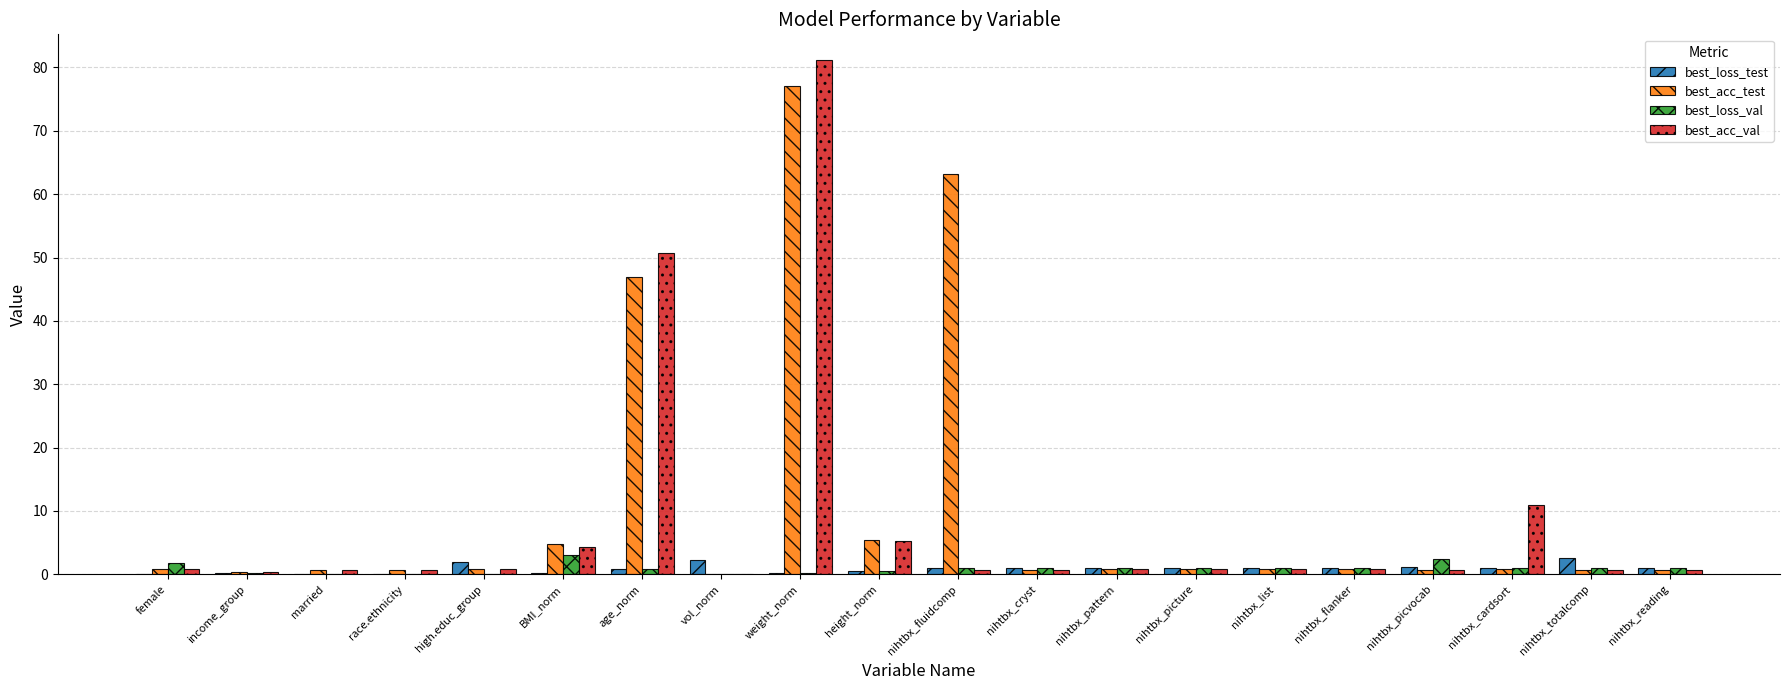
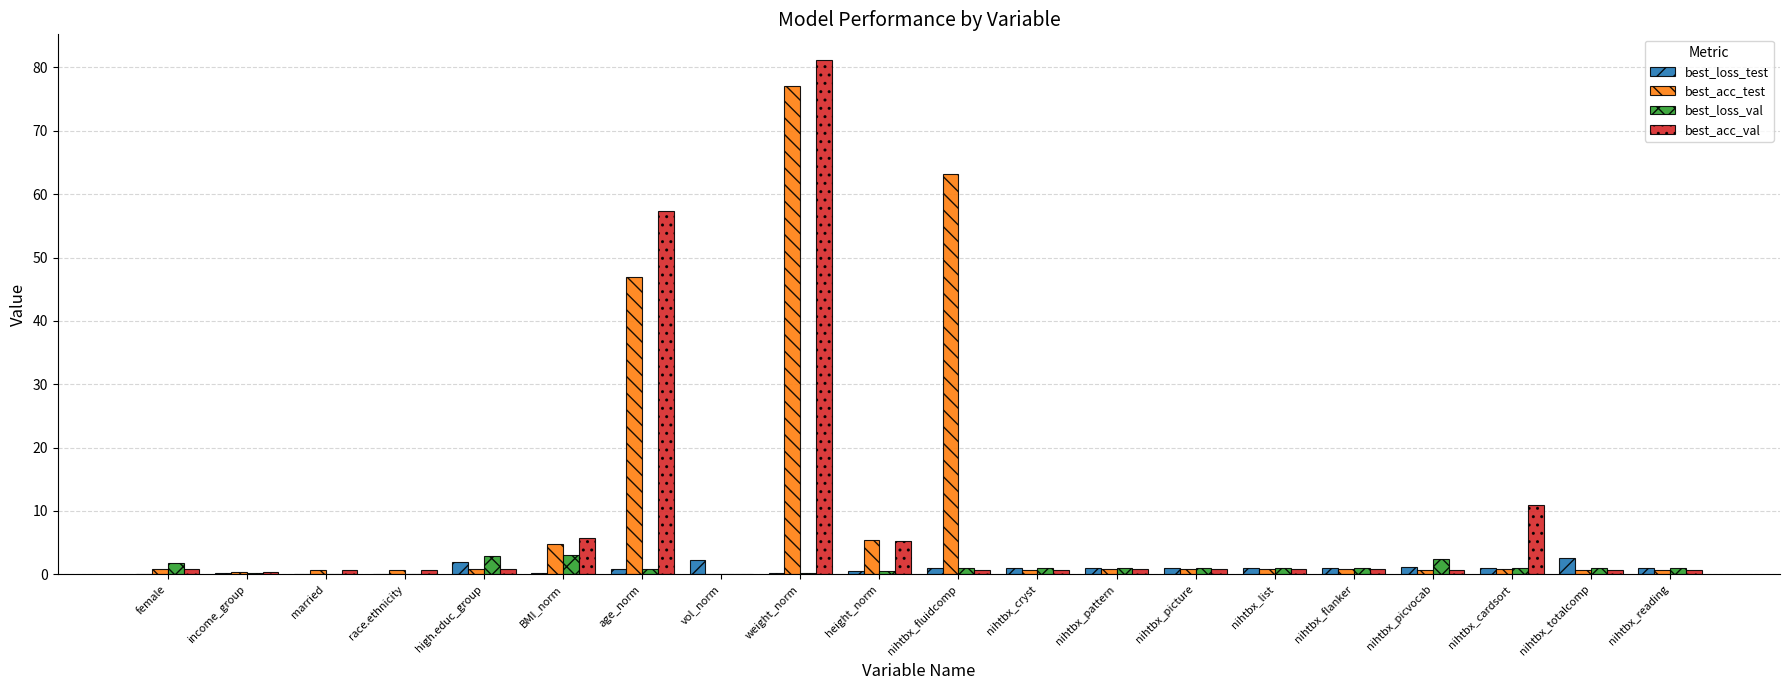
best_loss_val, high.educ_group: 0 -> 3
best_acc_val, BMI_norm: 4 -> 6
best_acc_val, age_norm: 51 -> 57
